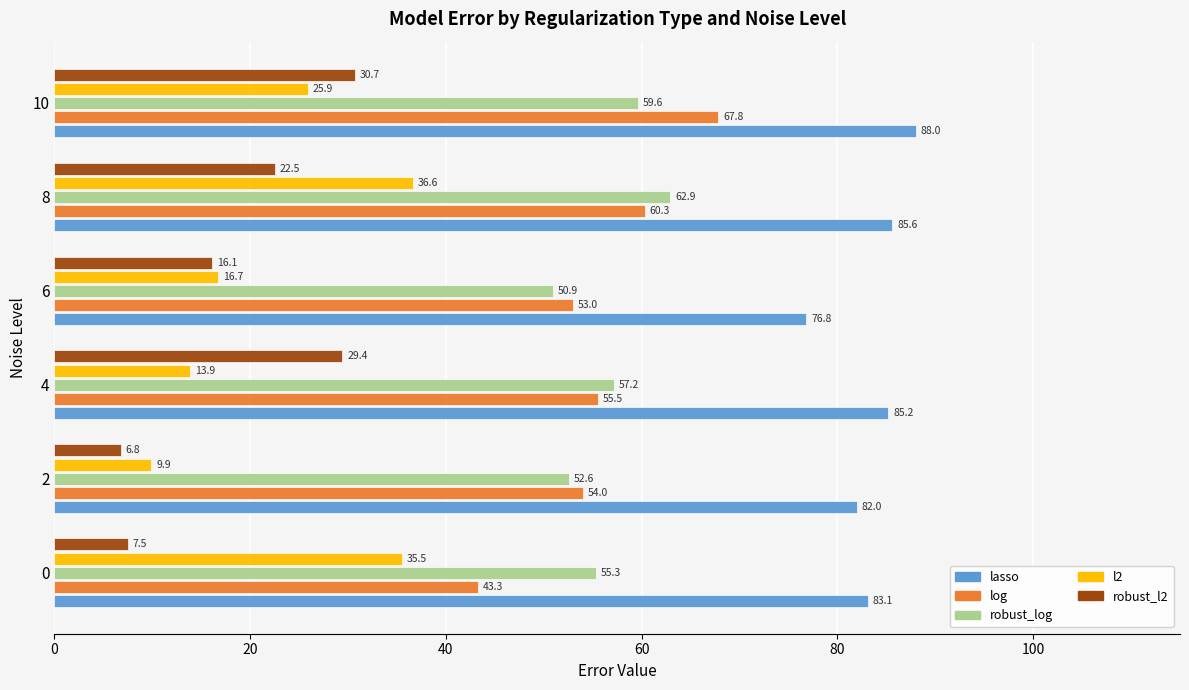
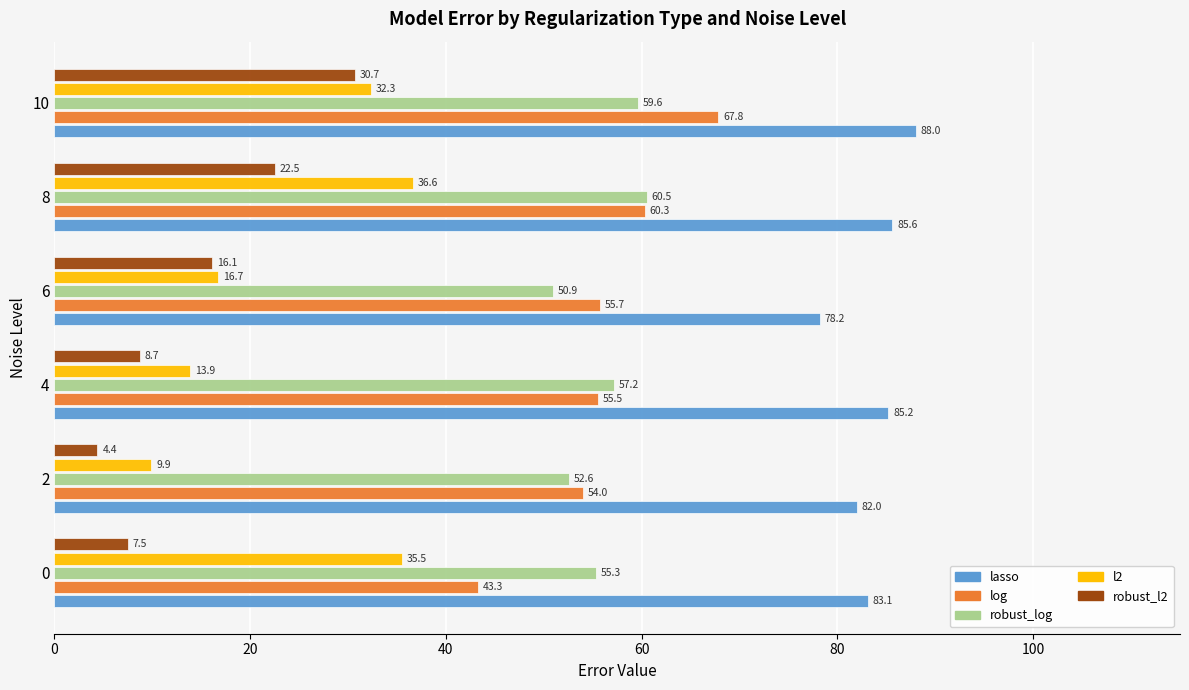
l2, 10: 25.9 -> 32.3
robust_log, 8: 62.9 -> 60.5
log, 6: 53.0 -> 55.7
lasso, 6: 76.8 -> 78.2
robust_l2, 4: 29.4 -> 8.7
robust_l2, 2: 6.8 -> 4.4
